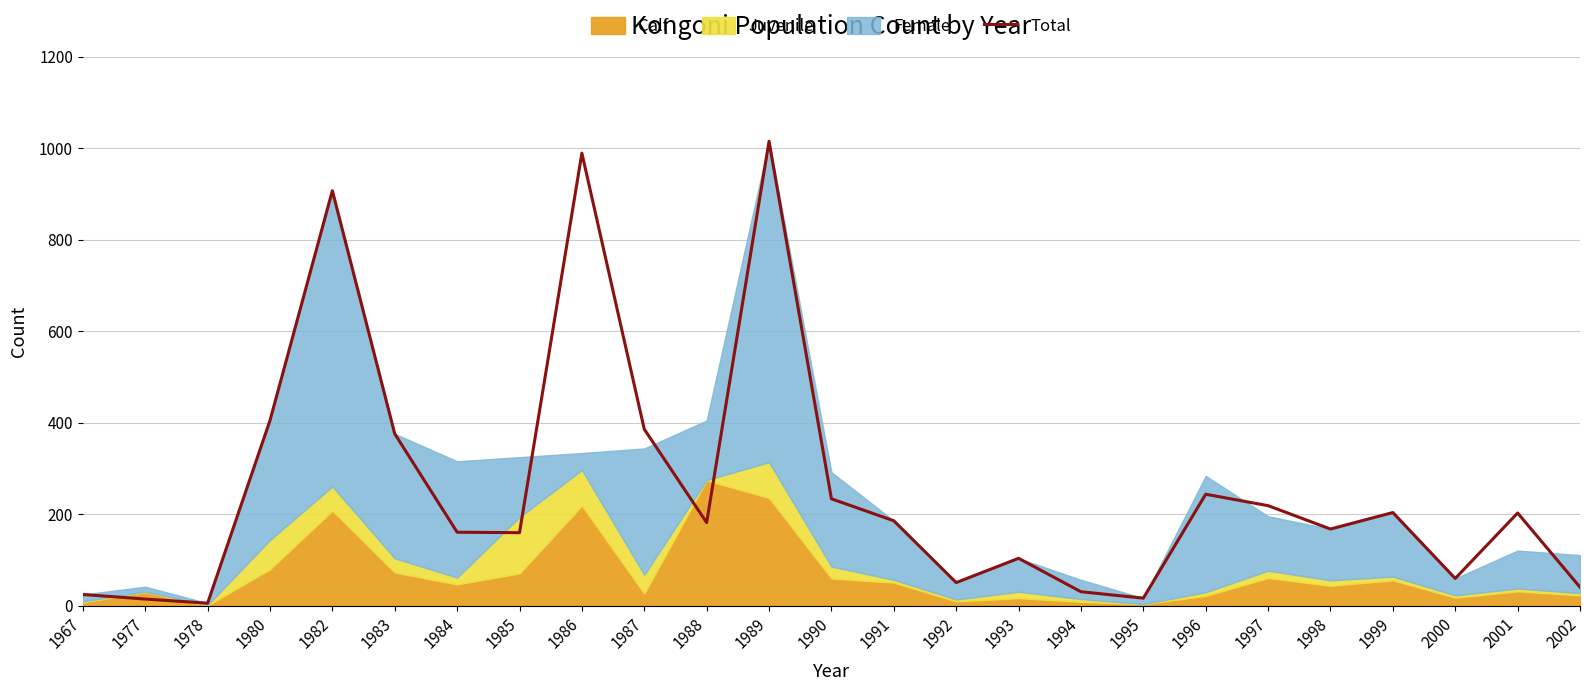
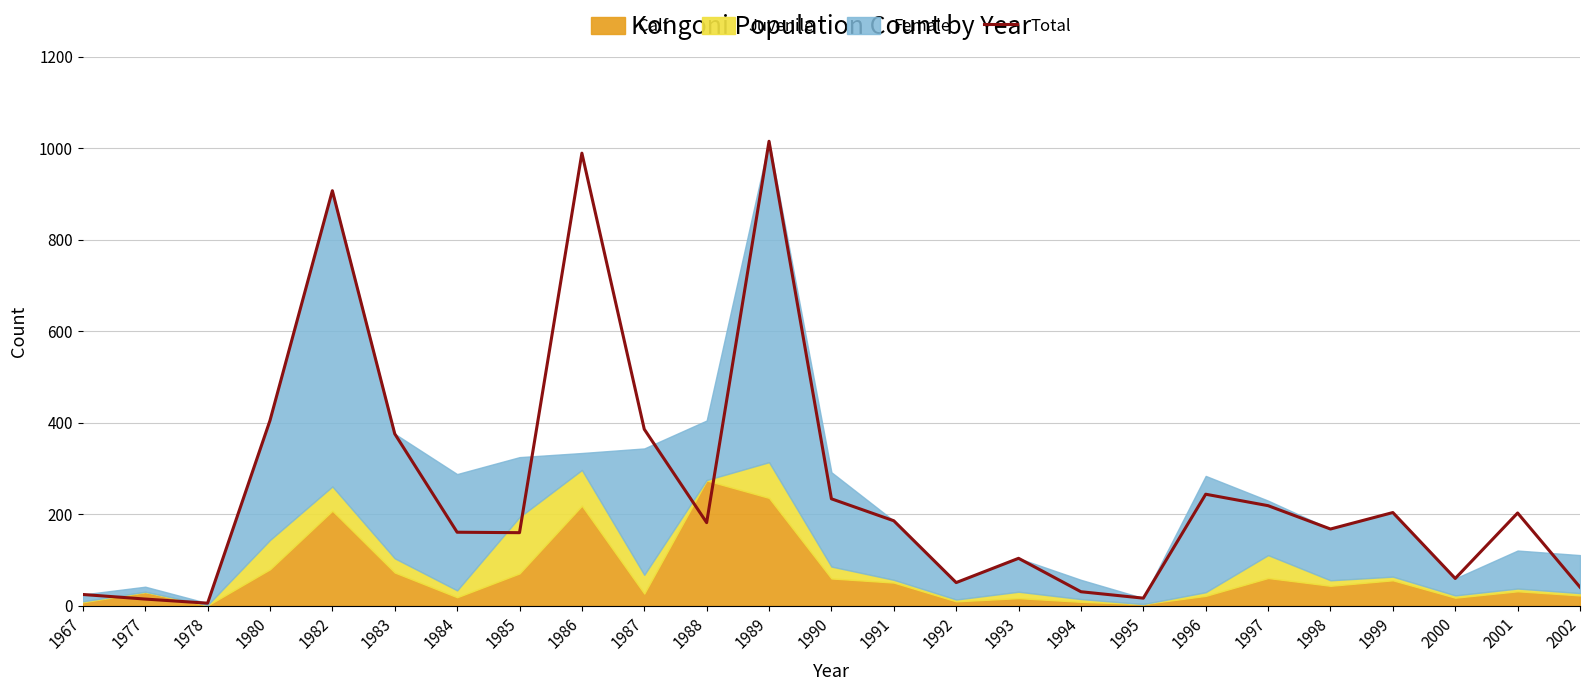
Calf, 1984: 50 -> 20
Juvenile, 1997: 20 -> 50
